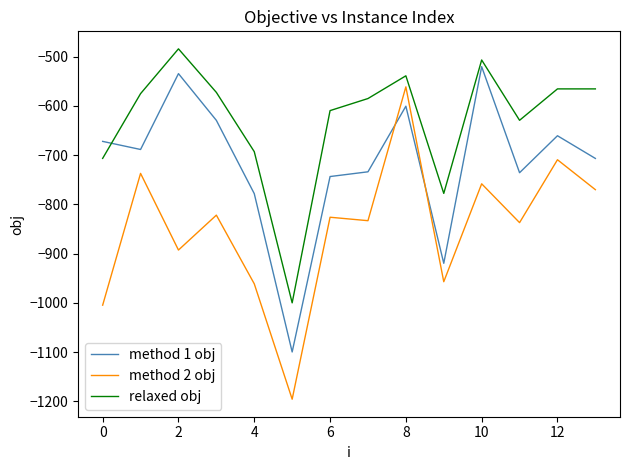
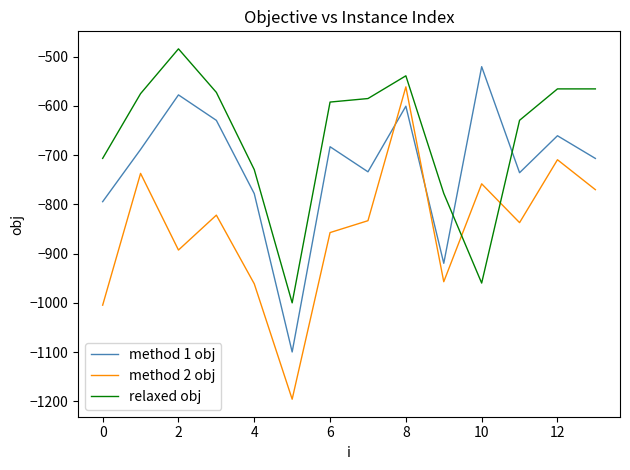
method 1 obj, 0: -670 -> -790
method 1 obj, 2: -530 -> -580
relaxed obj, 4: -690 -> -730
method 1 obj, 6: -740 -> -680
method 2 obj, 6: -830 -> -860
relaxed obj, 6: -610 -> -590
relaxed obj, 10: -510 -> -960
